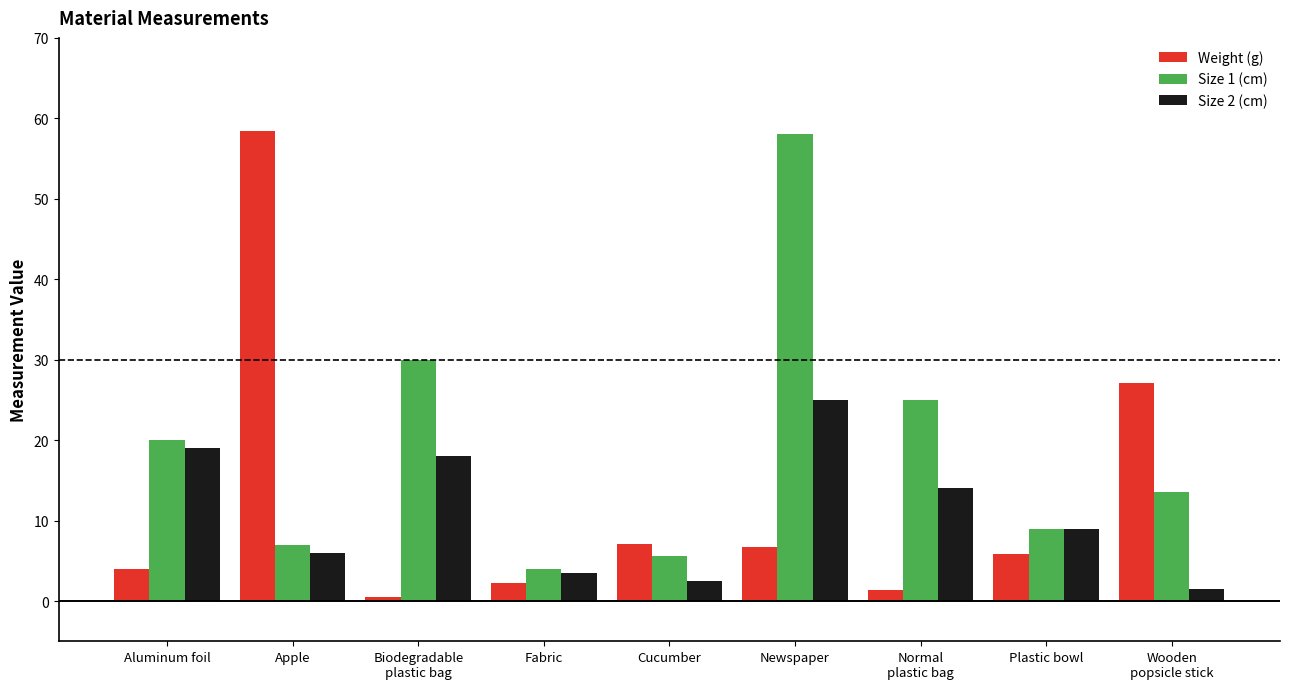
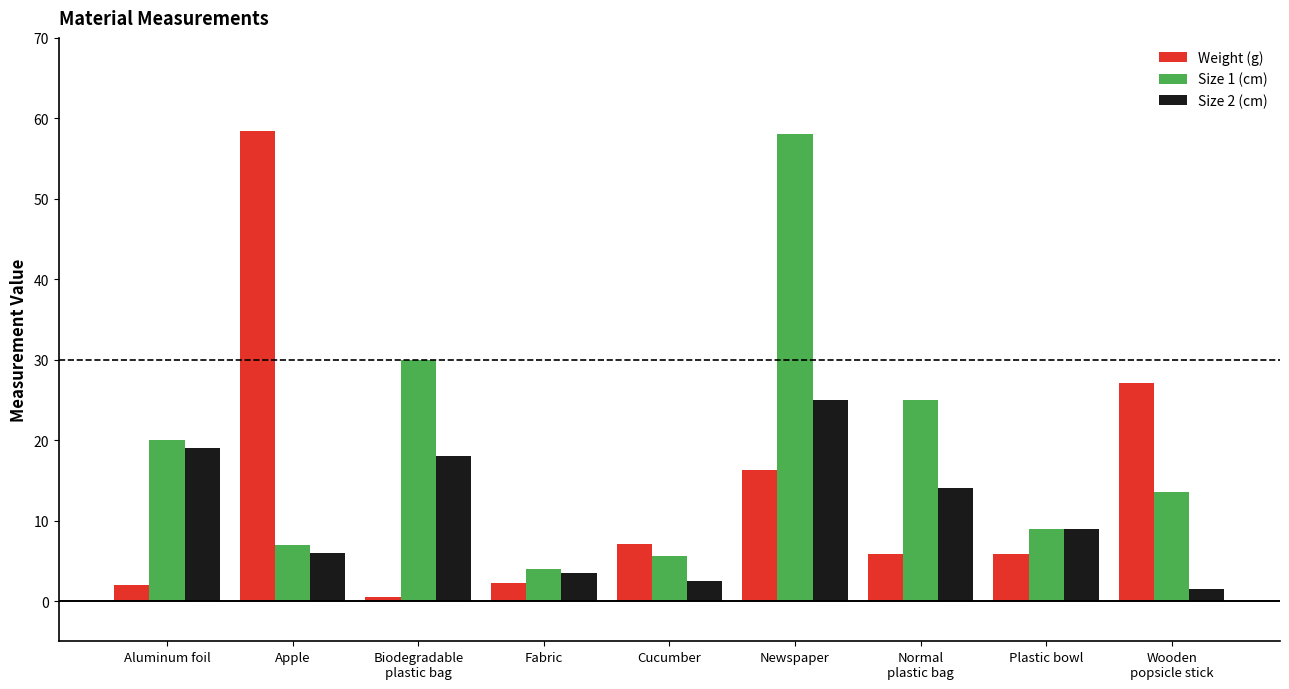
Weight (g), Aluminum foil: 4 -> 2
Weight (g), Newspaper: 7 -> 16
Weight (g), Normal plastic bag: 1 -> 6
